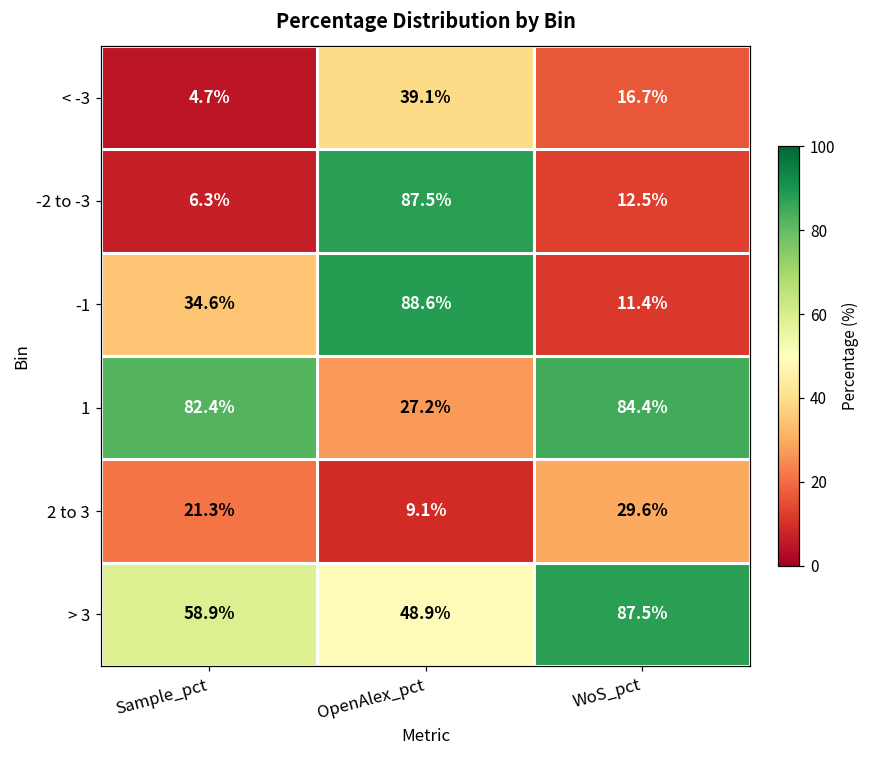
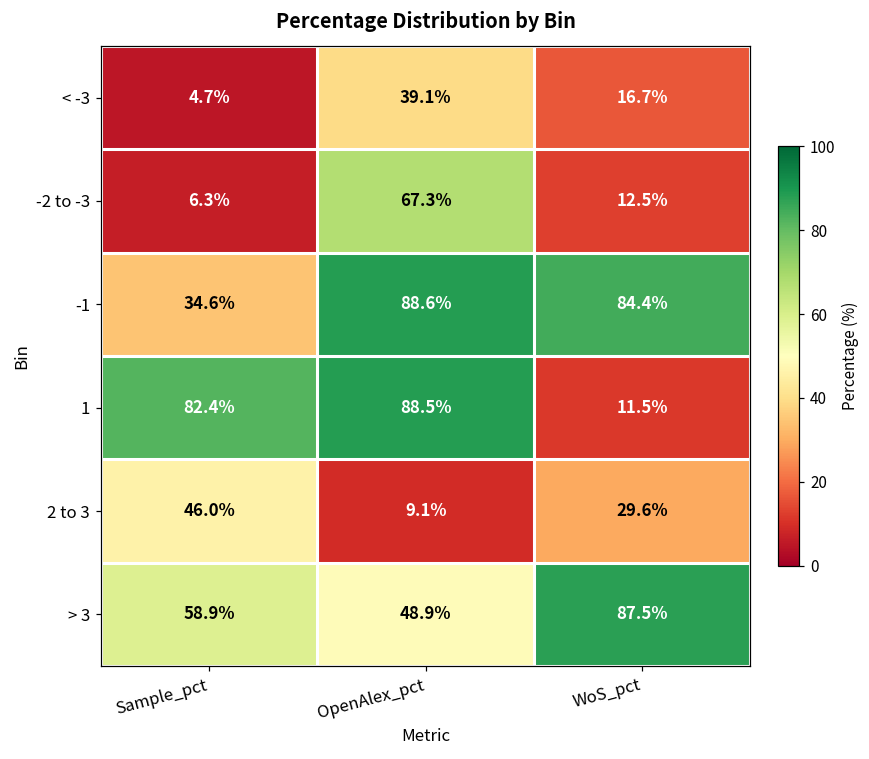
-2 to -3, OpenAlex_pct: 87.5% -> 67.3%
-1, WoS_pct: 11.4% -> 84.4%
1, OpenAlex_pct: 27.2% -> 88.5%
1, WoS_pct: 84.4% -> 11.5%
2 to 3, Sample_pct: 21.3% -> 46.0%
